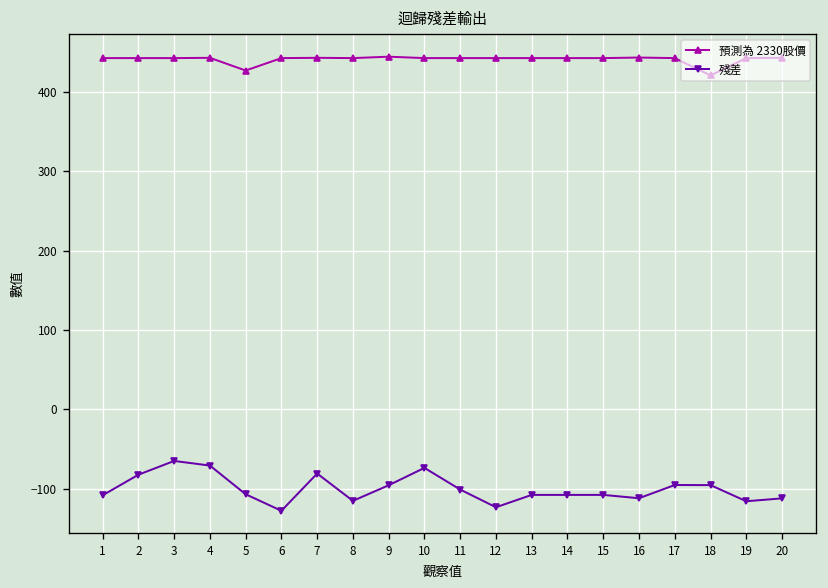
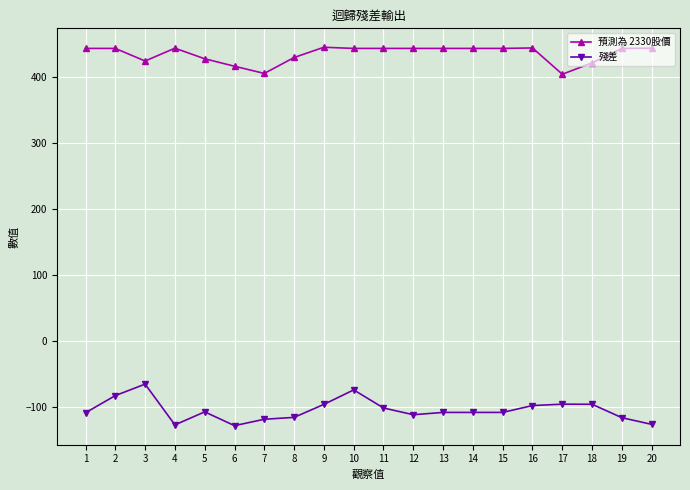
預測為 2330股價, 3: 440 -> 420
殘差, 4: -70 -> -130
預測為 2330股價, 6: 440 -> 420
預測為 2330股價, 7: 440 -> 400
殘差, 7: -80 -> -120
預測為 2330股價, 8: 440 -> 430
殘差, 12: -120 -> -110
殘差, 16: -110 -> -100
預測為 2330股價, 17: 440 -> 400
殘差, 20: -110 -> -130
